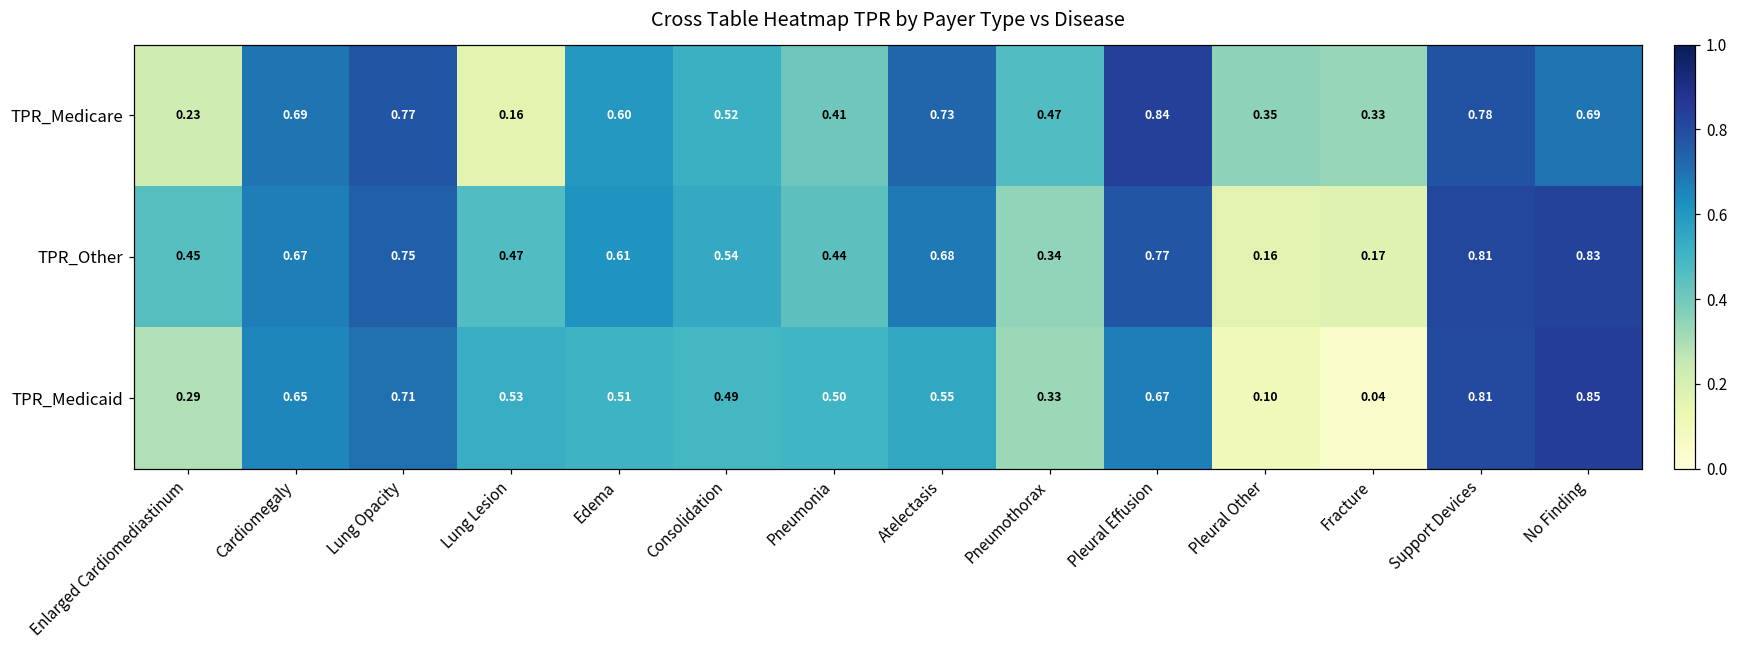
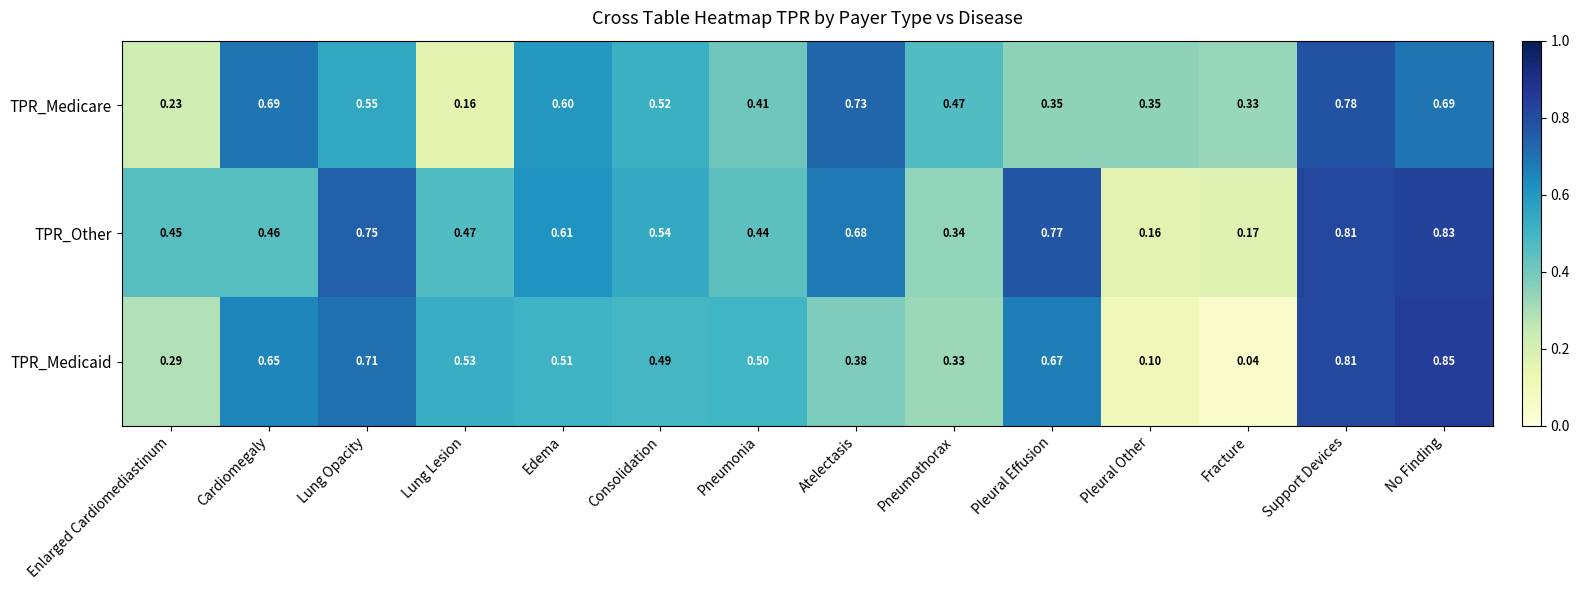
TPR_Medicare, Lung Opacity: 0.77 -> 0.55
TPR_Medicare, Pleural Effusion: 0.84 -> 0.35
TPR_Other, Cardiomegaly: 0.67 -> 0.46
TPR_Medicaid, Atelectasis: 0.55 -> 0.38
